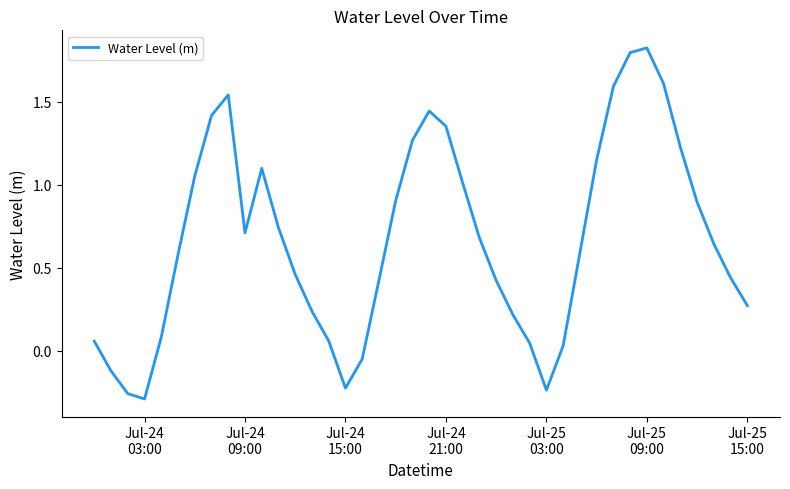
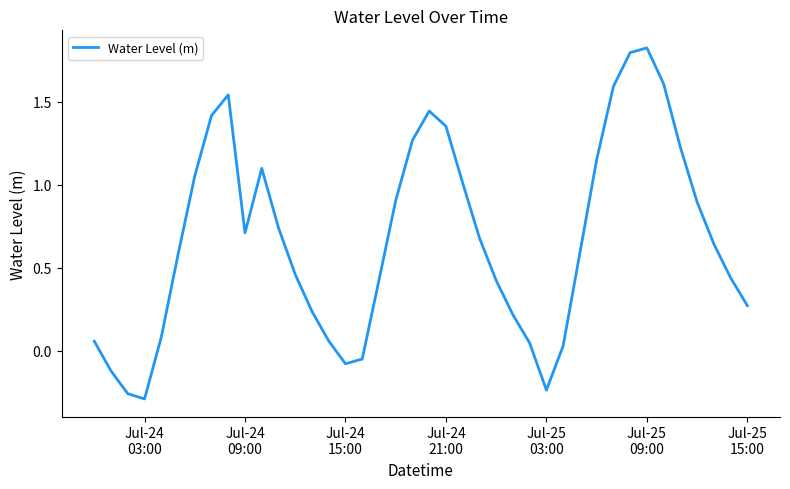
Jul-24 15:00: -0.23 -> -0.08
